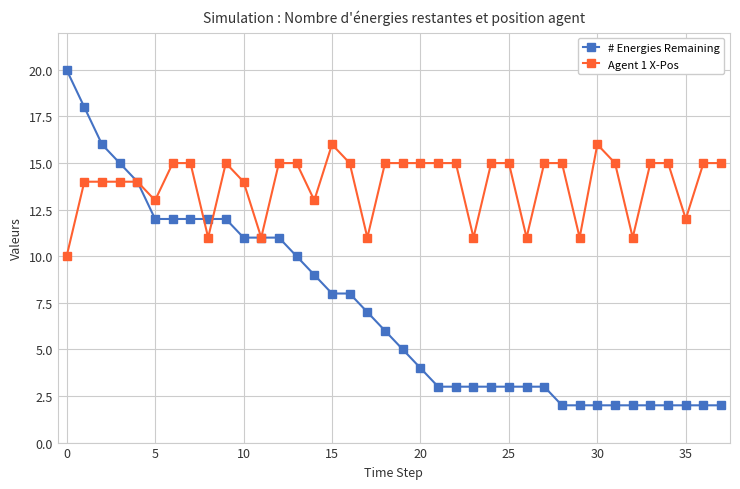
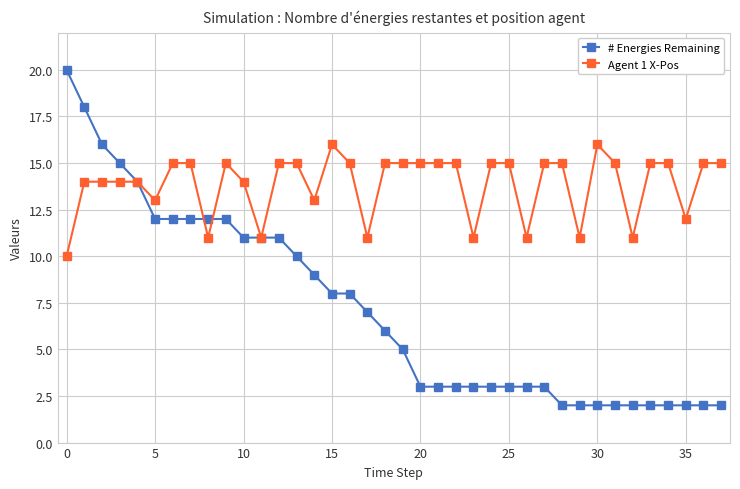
# Energies Remaining, 20: 4 -> 3
